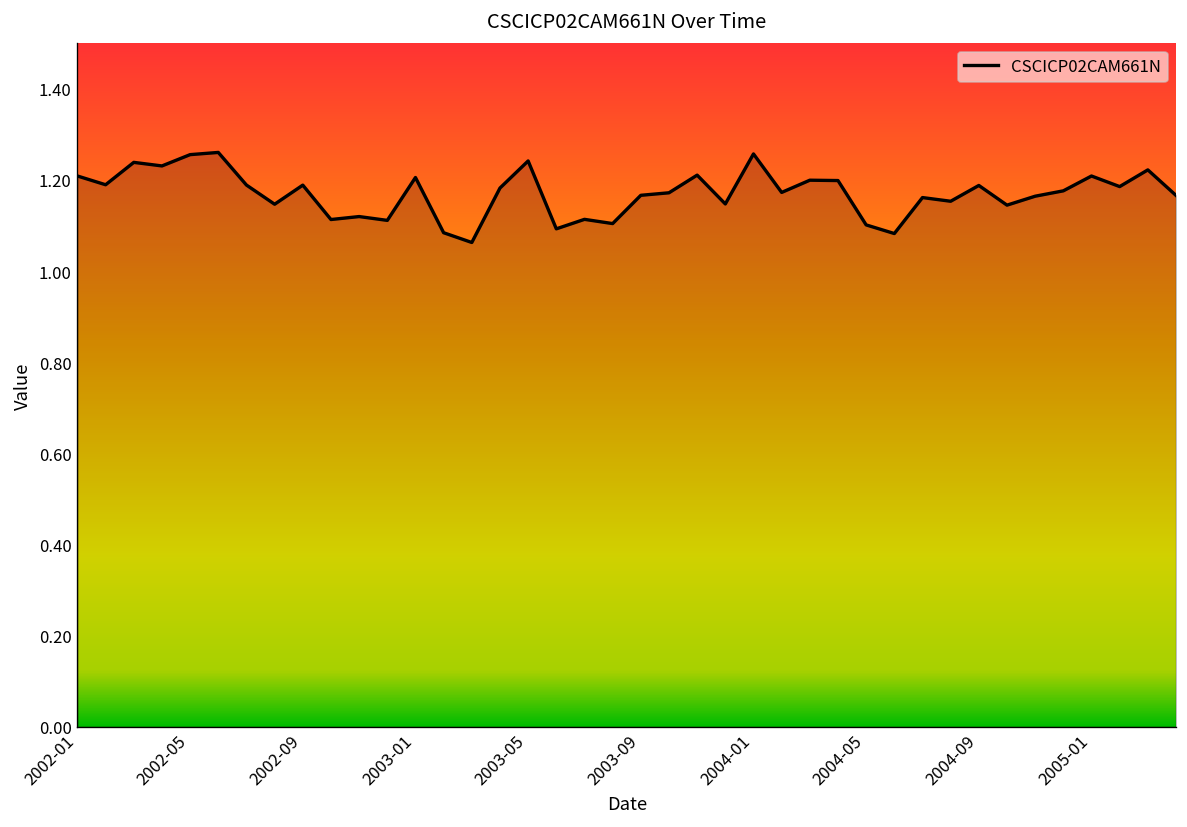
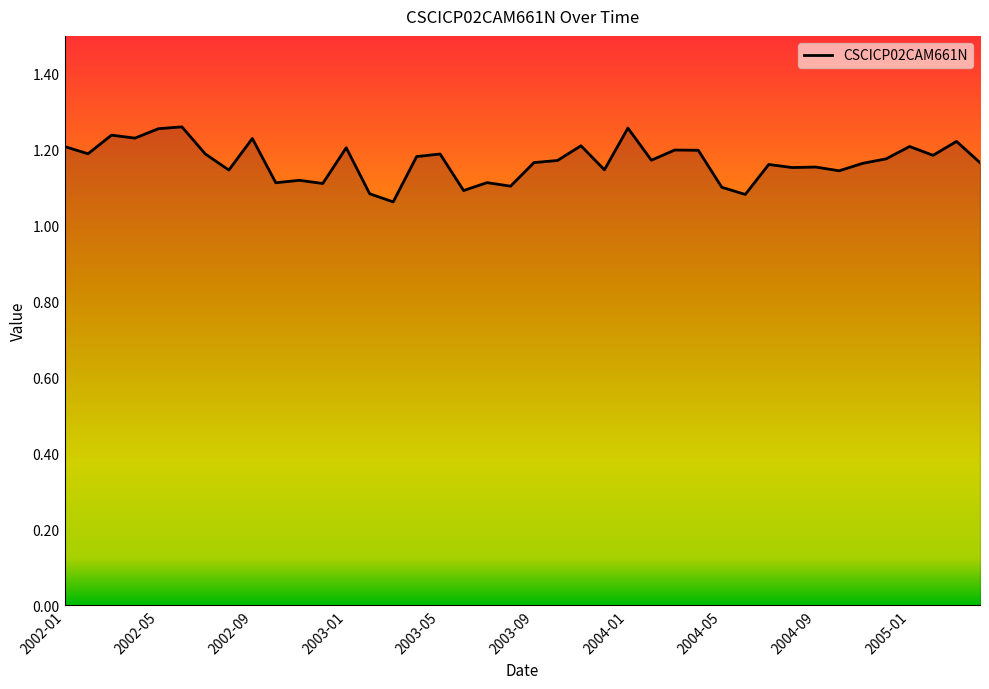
2002-09: 1.19 -> 1.23
2003-05: 1.24 -> 1.19
2004-09: 1.19 -> 1.15
